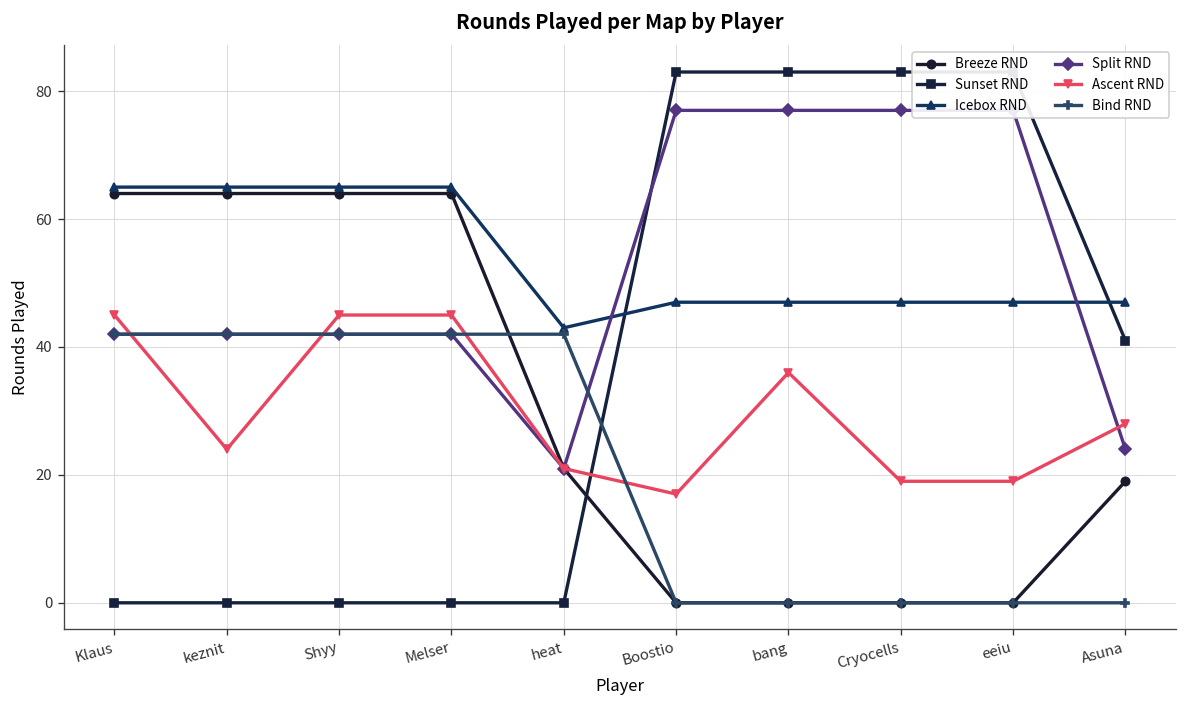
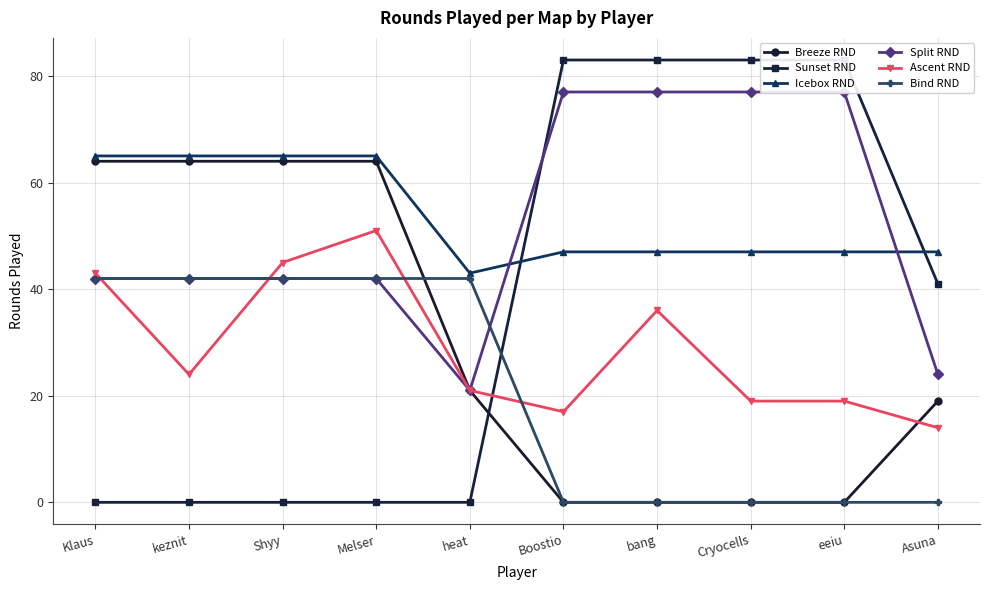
Ascent RND, Klaus: 45 -> 43
Ascent RND, Melser: 45 -> 51
Ascent RND, Asuna: 28 -> 14
